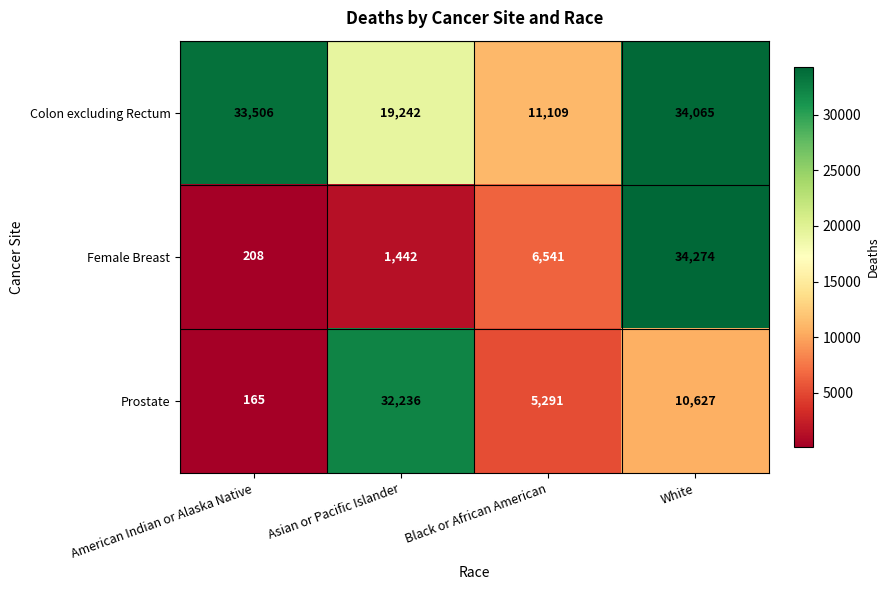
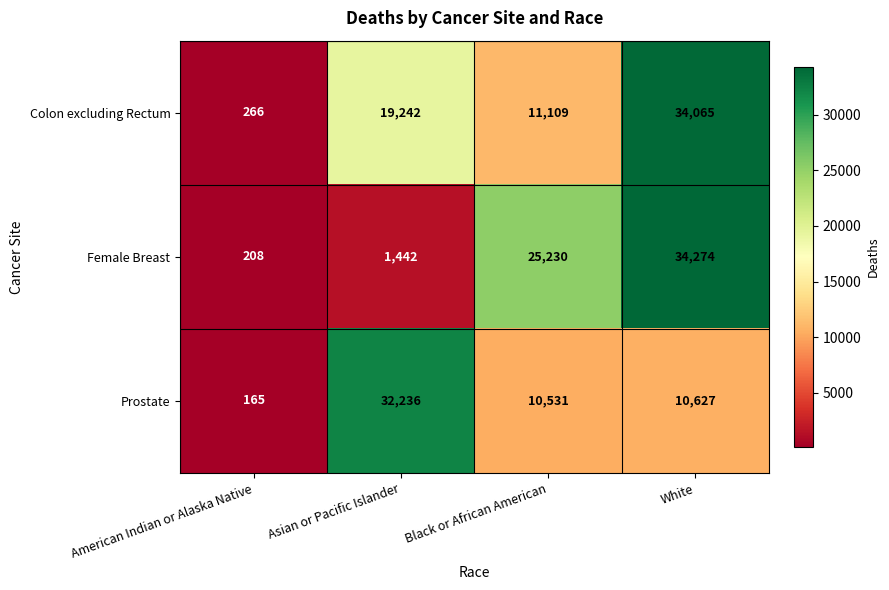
Colon excluding Rectum, American Indian or Alaska Native: 33,506 -> 266
Female Breast, Black or African American: 6,541 -> 25,230
Prostate, Black or African American: 5,291 -> 10,531
